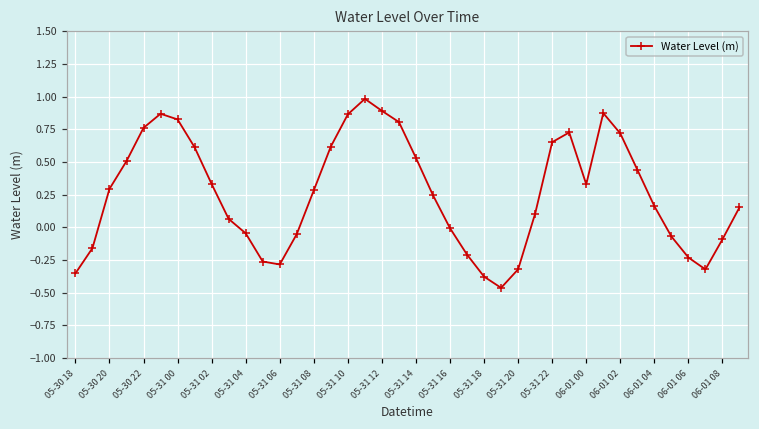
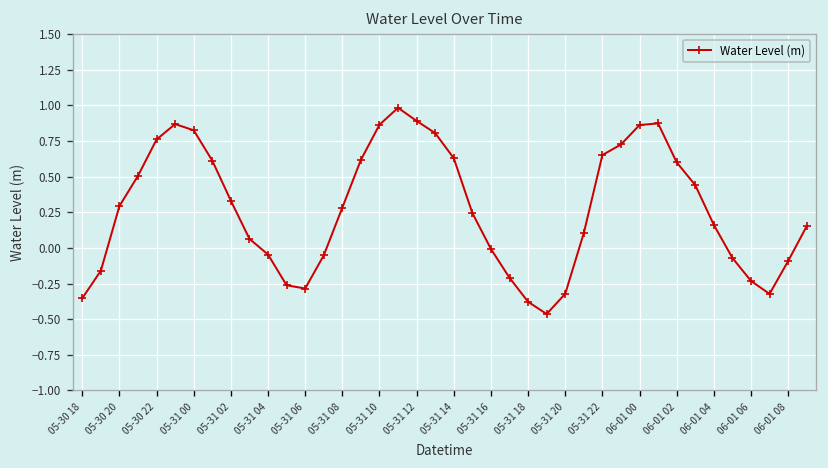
05-31 14: 0.53 -> 0.63
06-01 00: 0.33 -> 0.86
06-01 02: 0.72 -> 0.60
